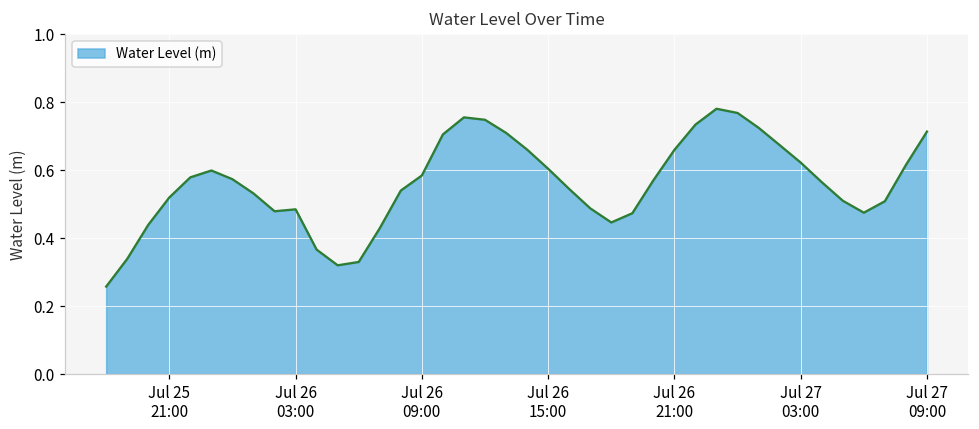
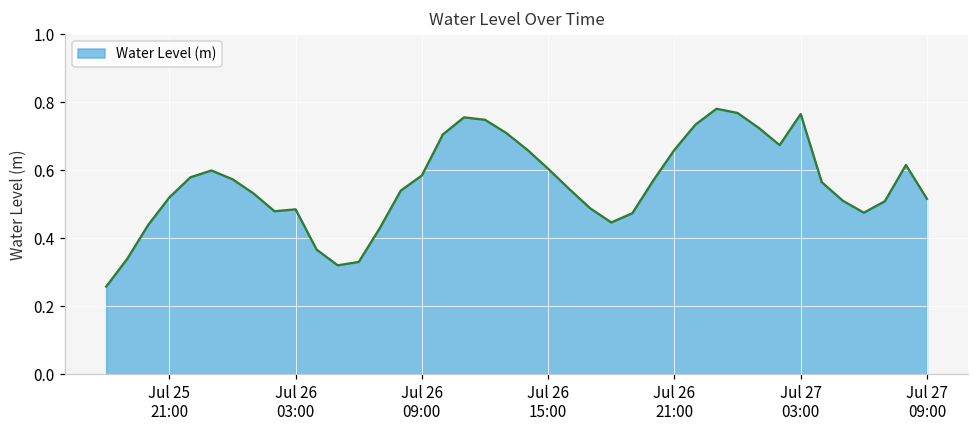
Jul 27 03:00: 0.62 -> 0.77
Jul 27 09:00: 0.71 -> 0.52
